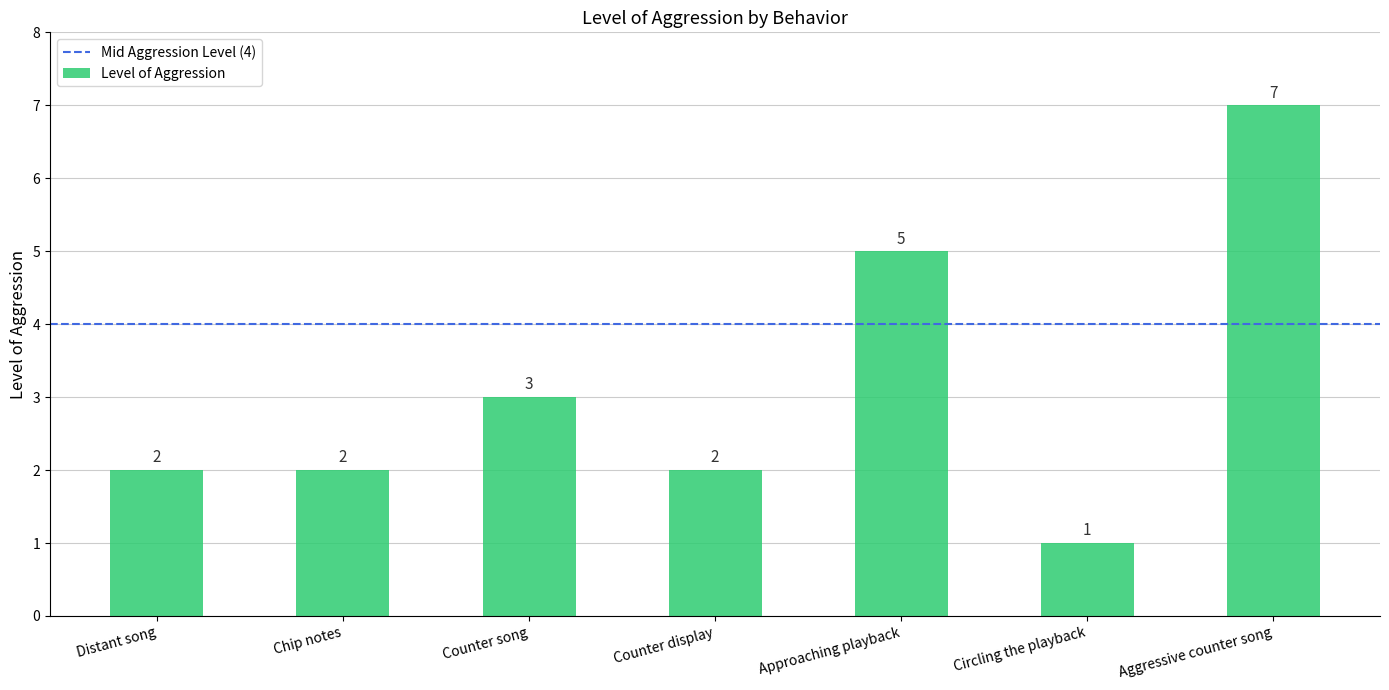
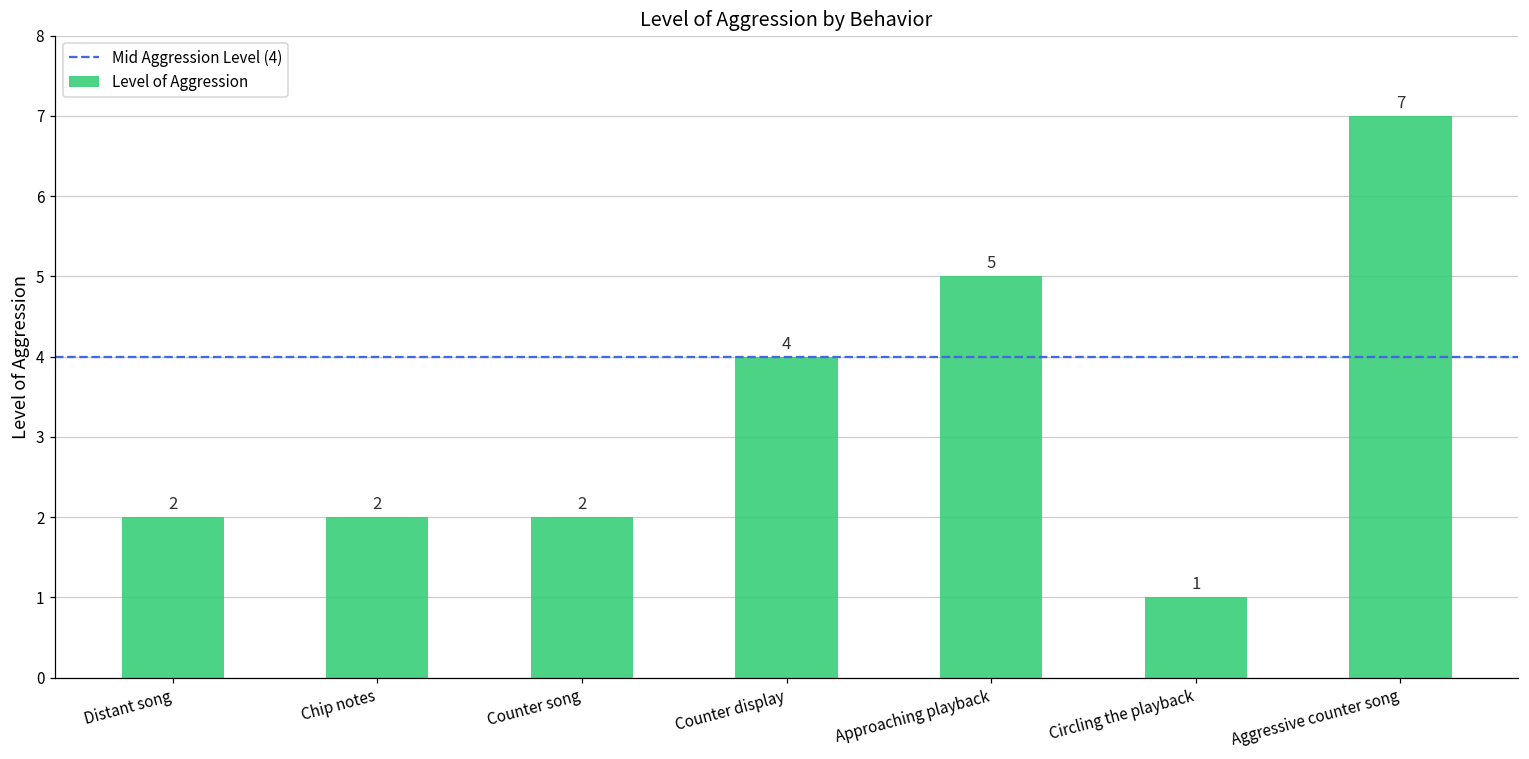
Counter song: 3 -> 2
Counter display: 2 -> 4
